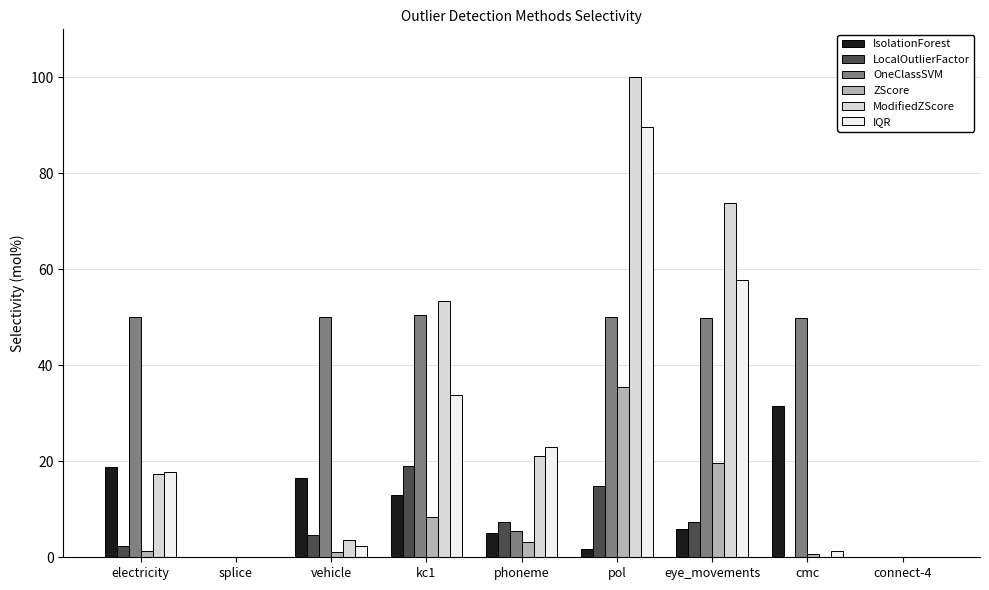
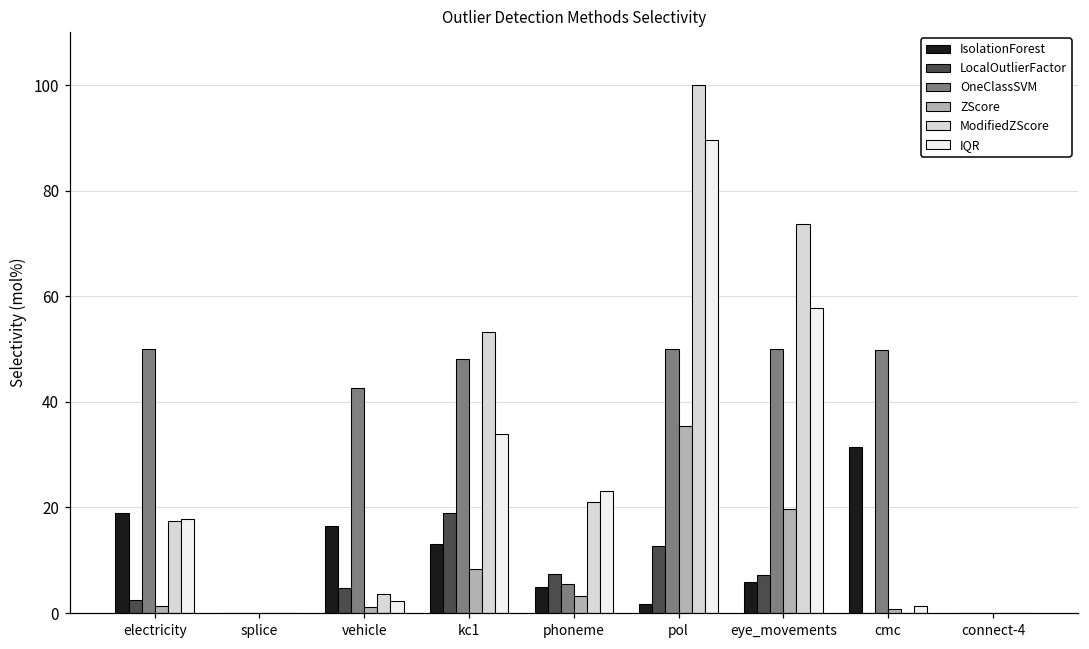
OneClassSVM, vehicle: 50 -> 43
OneClassSVM, kc1: 50 -> 48
LocalOutlierFactor, pol: 15 -> 13
